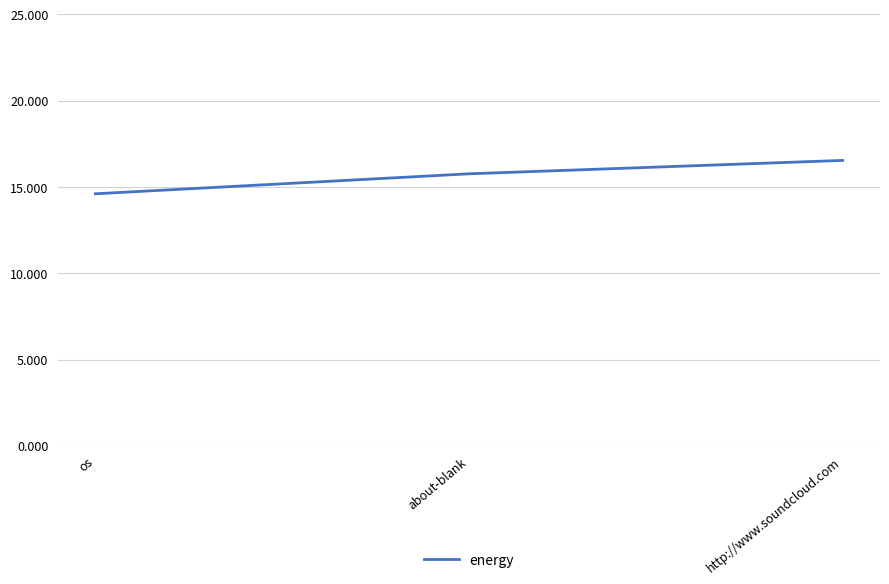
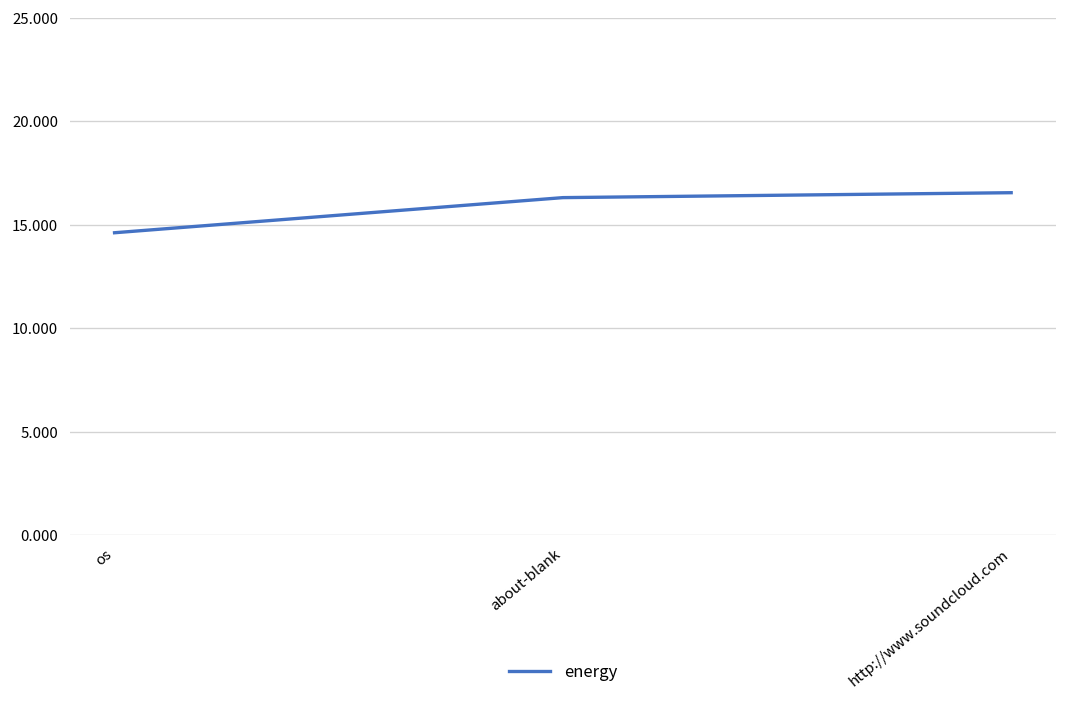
about-blank: 15.8 -> 16.3
